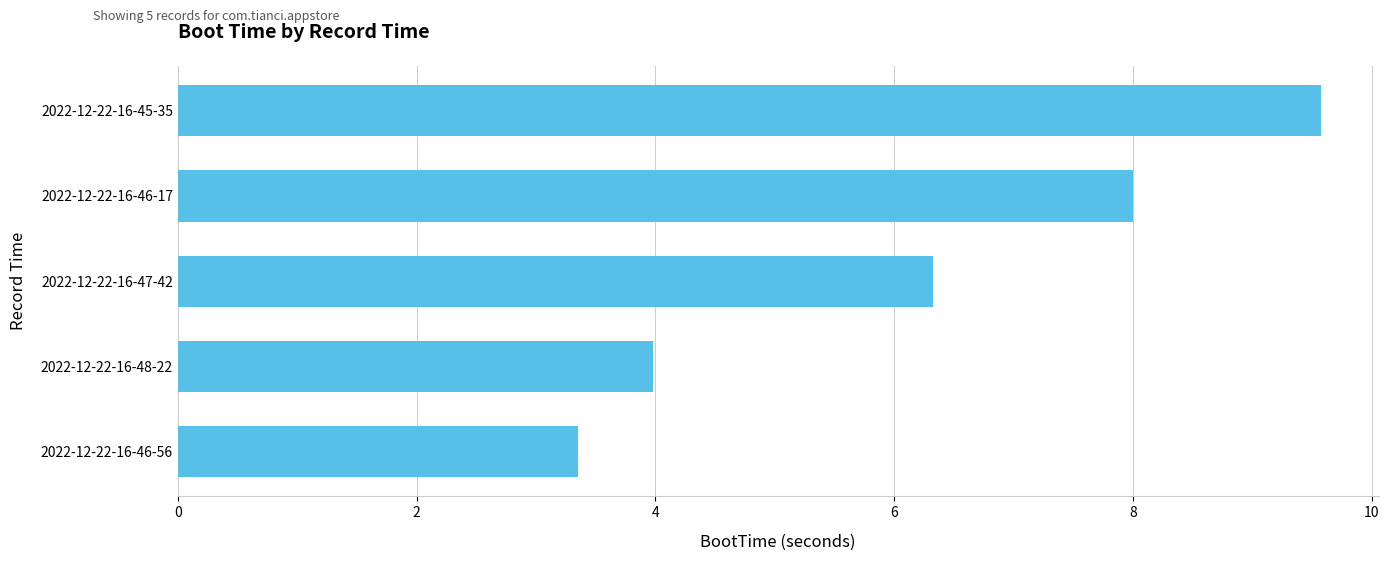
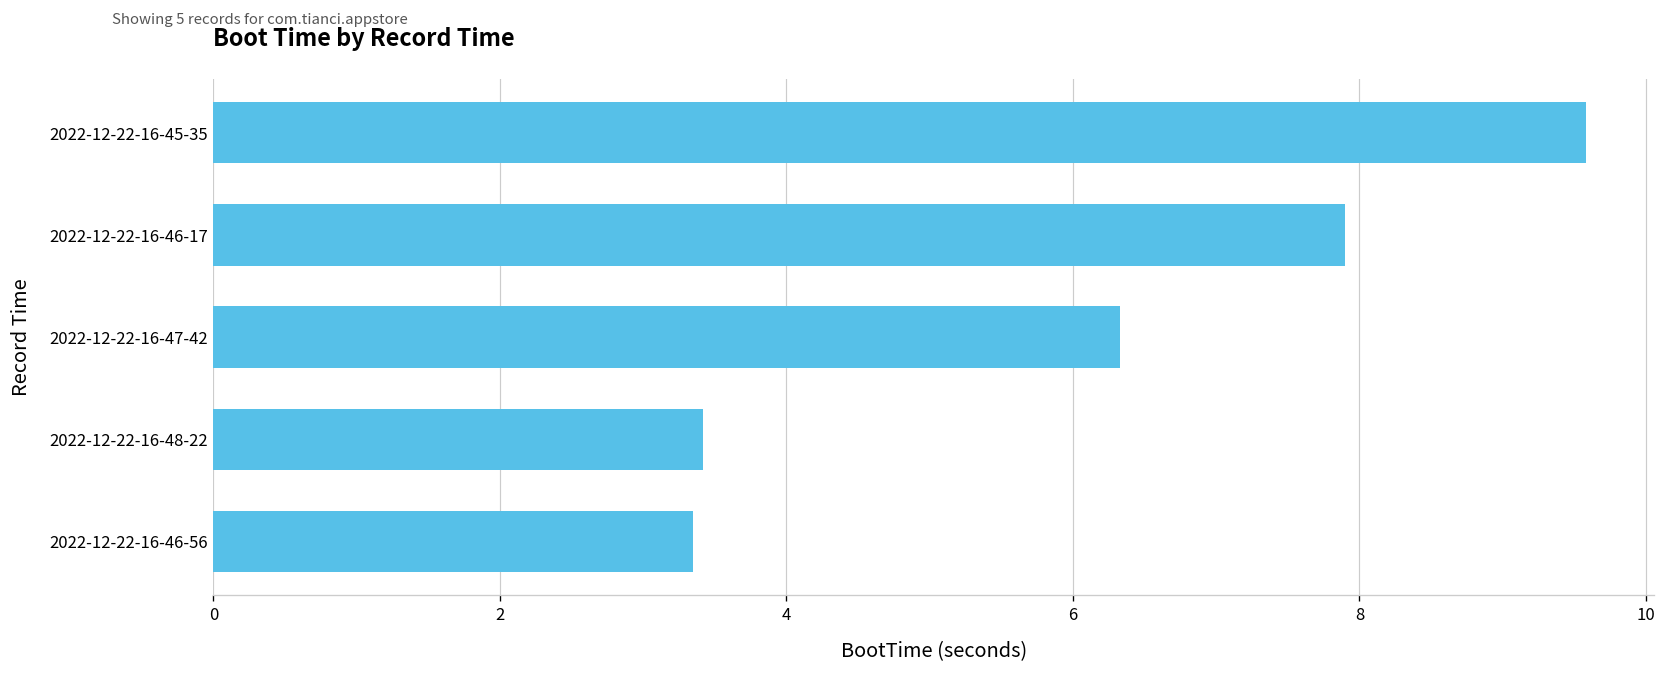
2022-12-22-16-46-17: 8.0 -> 7.9
2022-12-22-16-48-22: 3.98 -> 3.42
